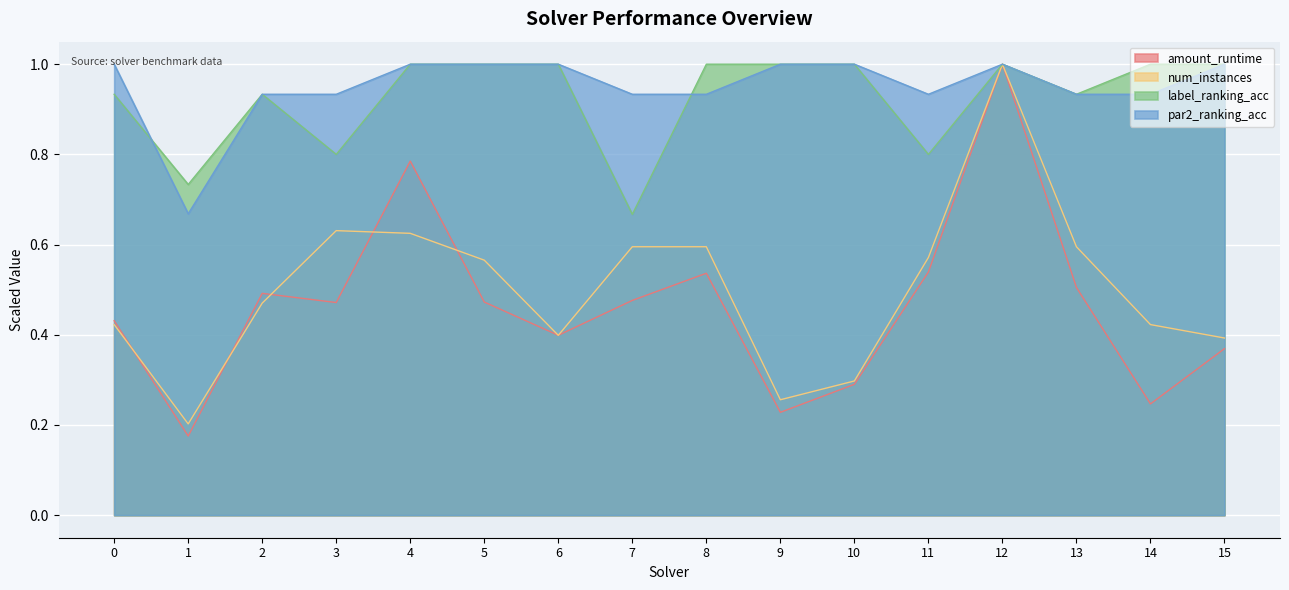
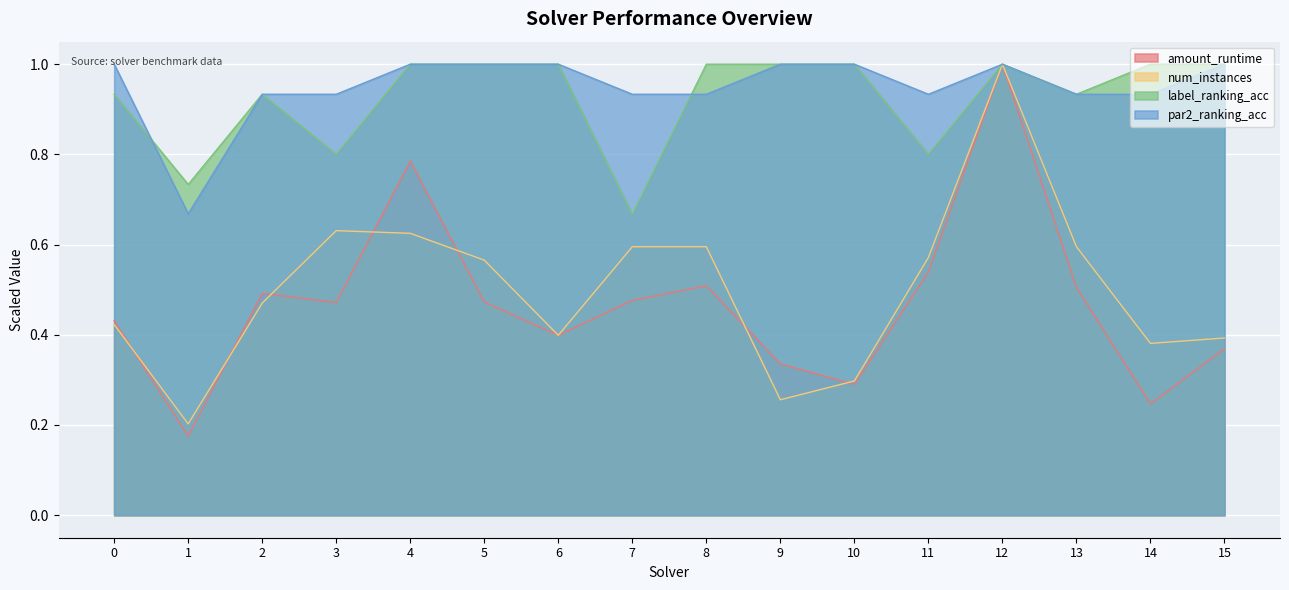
amount_runtime, 8: 0.54 -> 0.51
amount_runtime, 9: 0.23 -> 0.34
num_instances, 14: 0.42 -> 0.38
